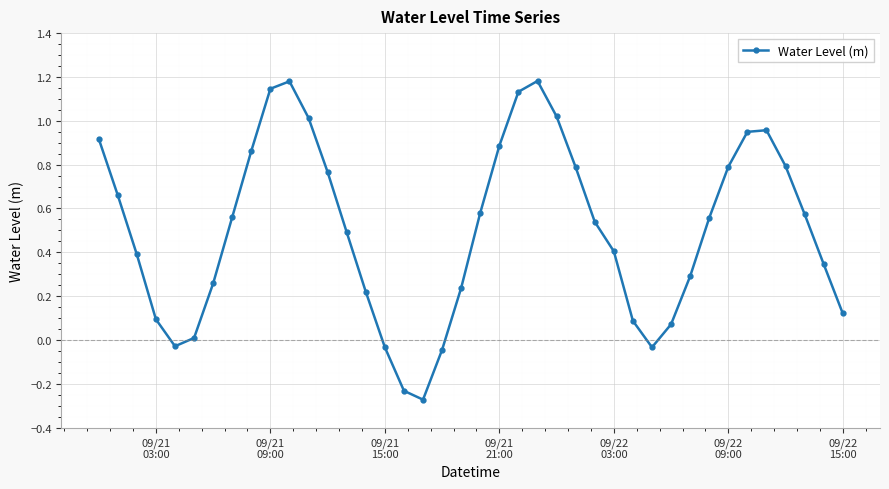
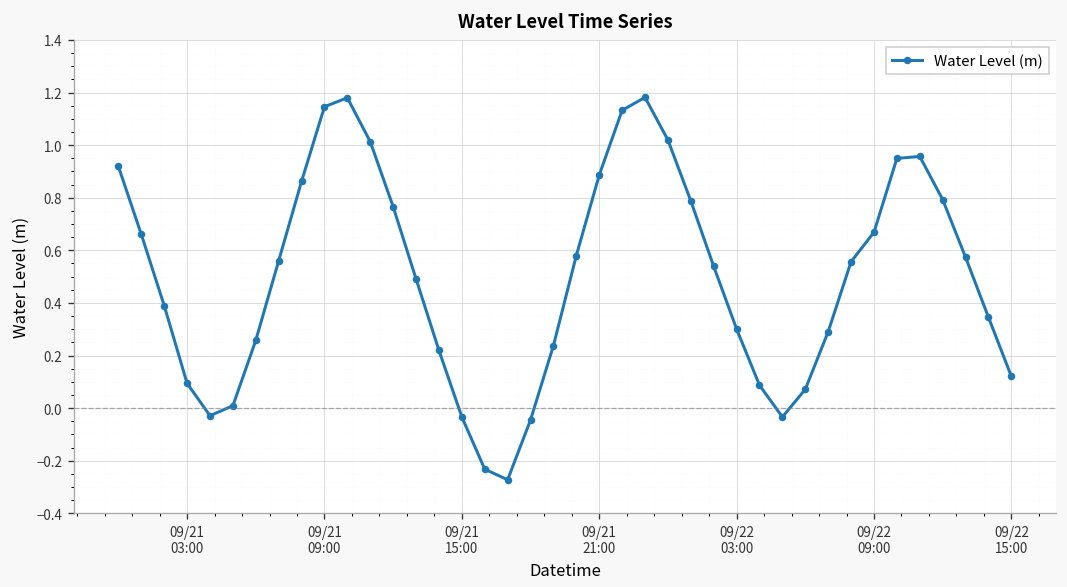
09/22 03:00: 0.40 -> 0.30
09/22 09:00: 0.79 -> 0.67
